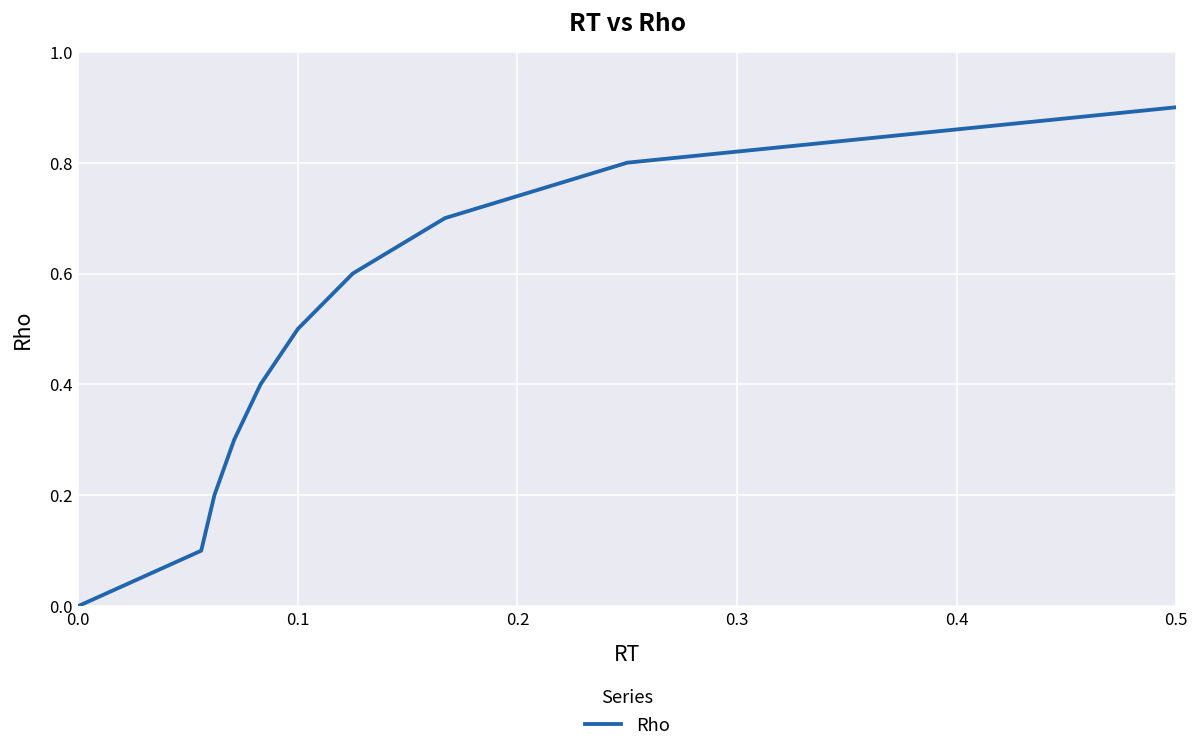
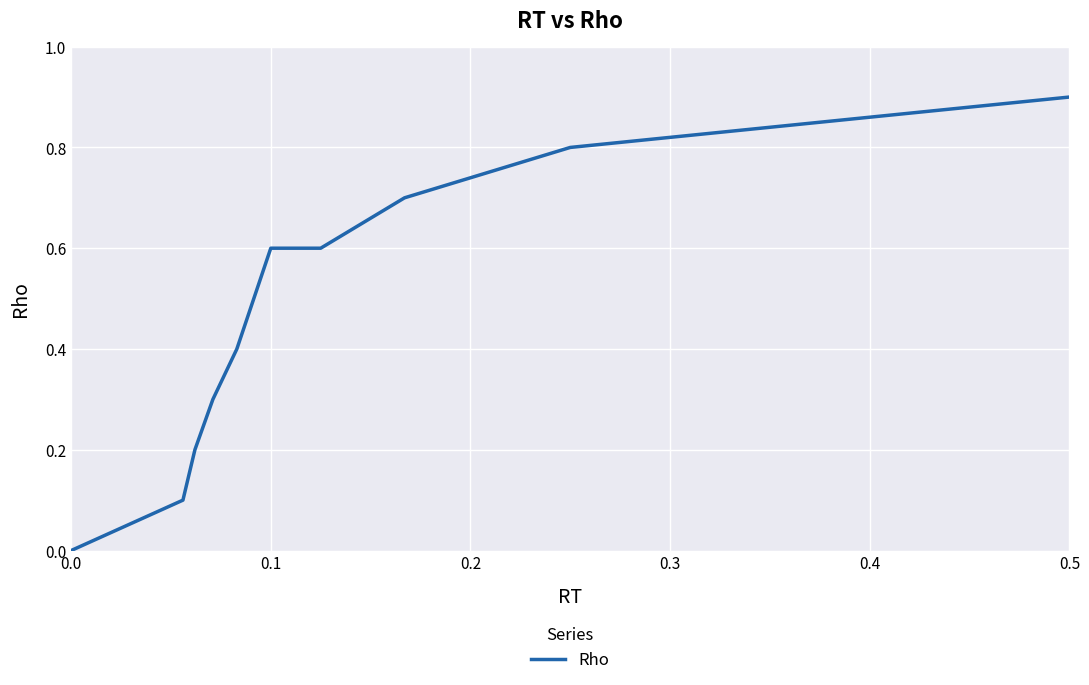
0.1: 0.5 -> 0.6
